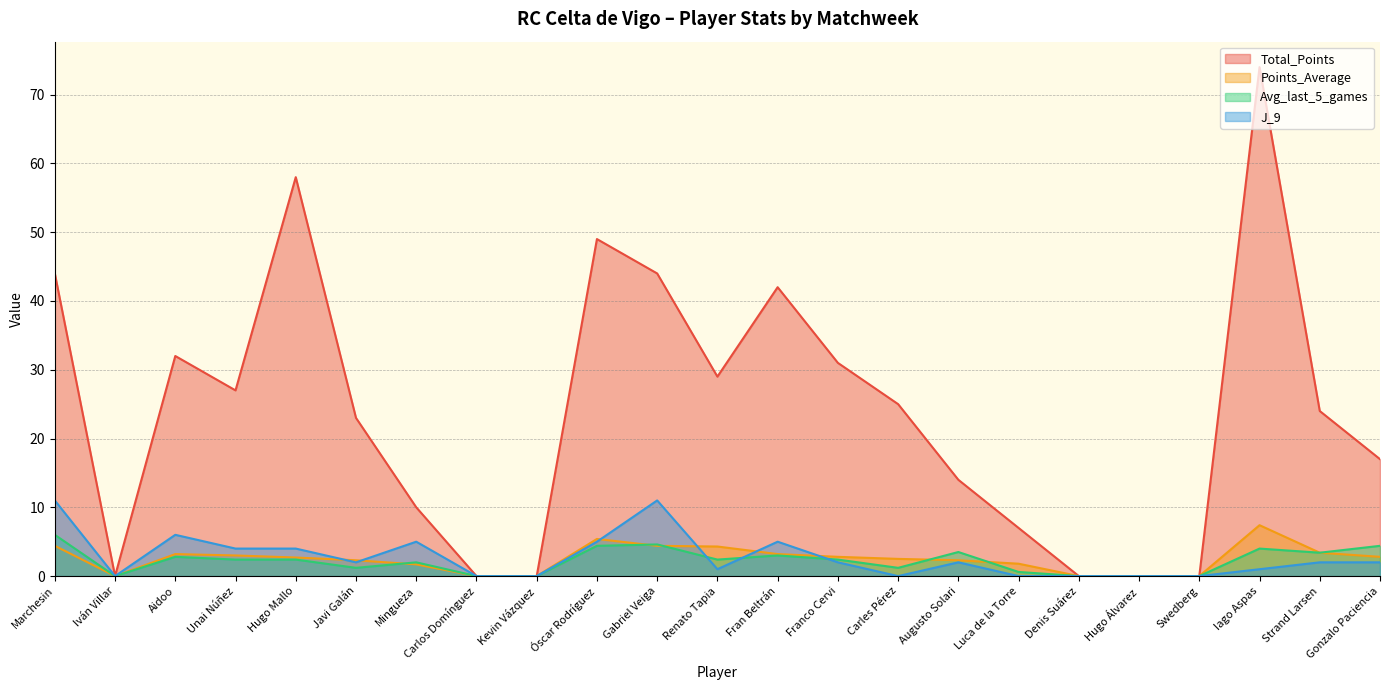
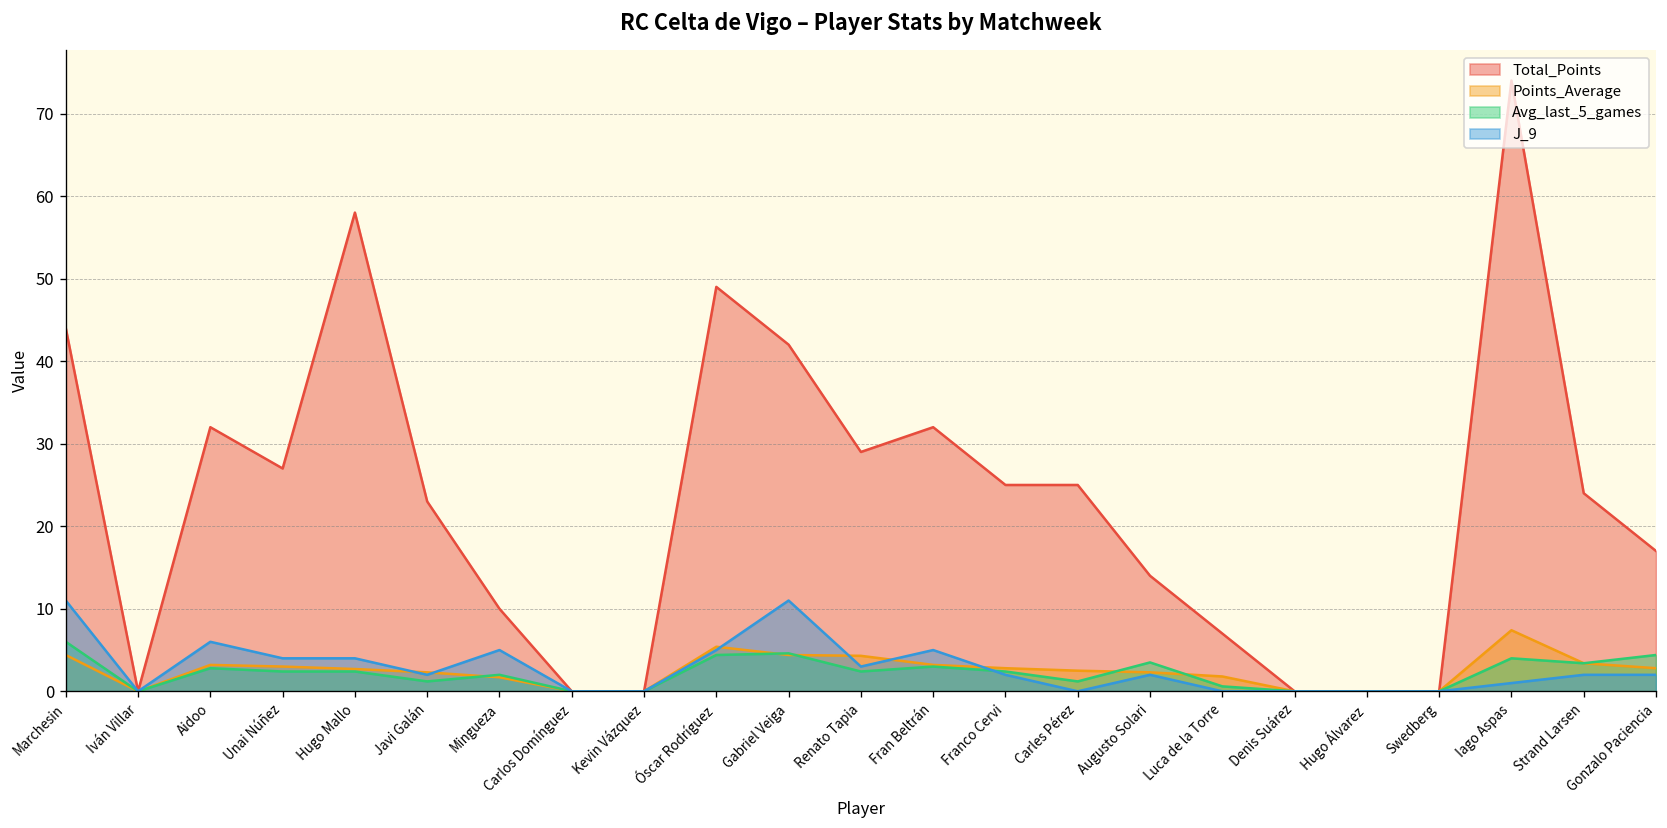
Total_Points, Gabriel Veiga: 44 -> 42
J_9, Renato Tapia: 1 -> 3
Total_Points, Fran Beltrán: 42 -> 32
Total_Points, Franco Cervi: 31 -> 25
